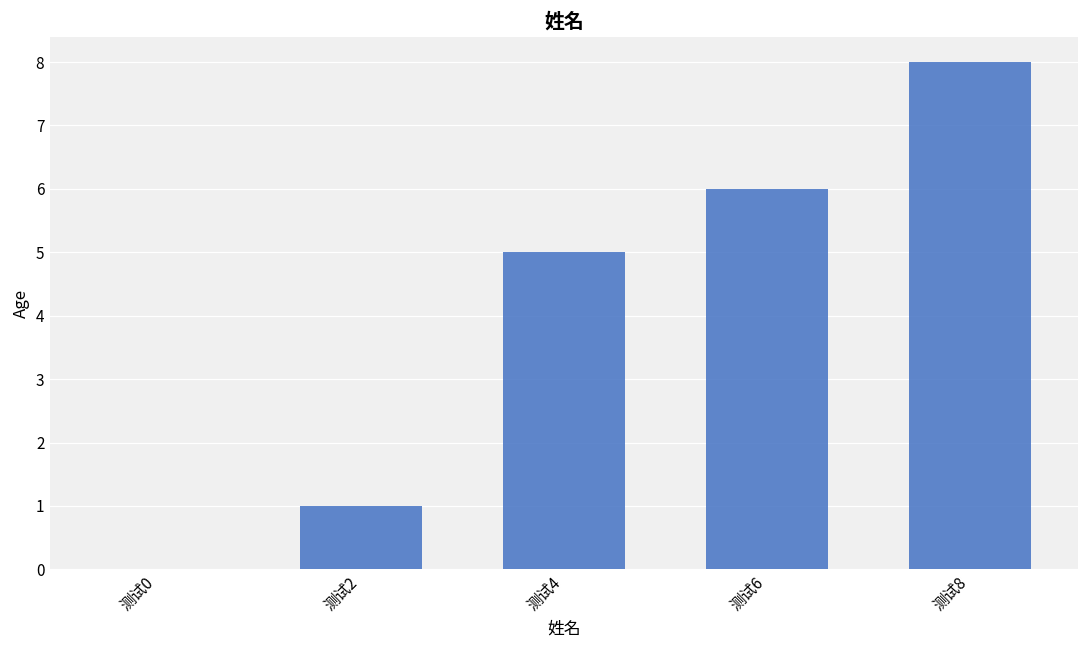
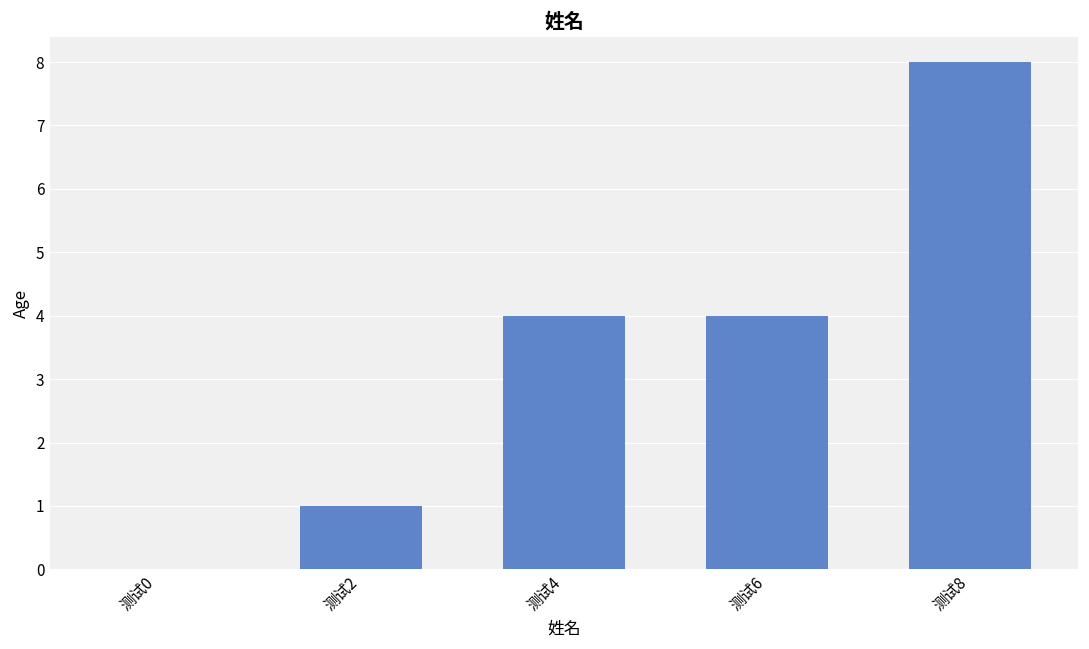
测试4: 5 -> 4
测试6: 6 -> 4
